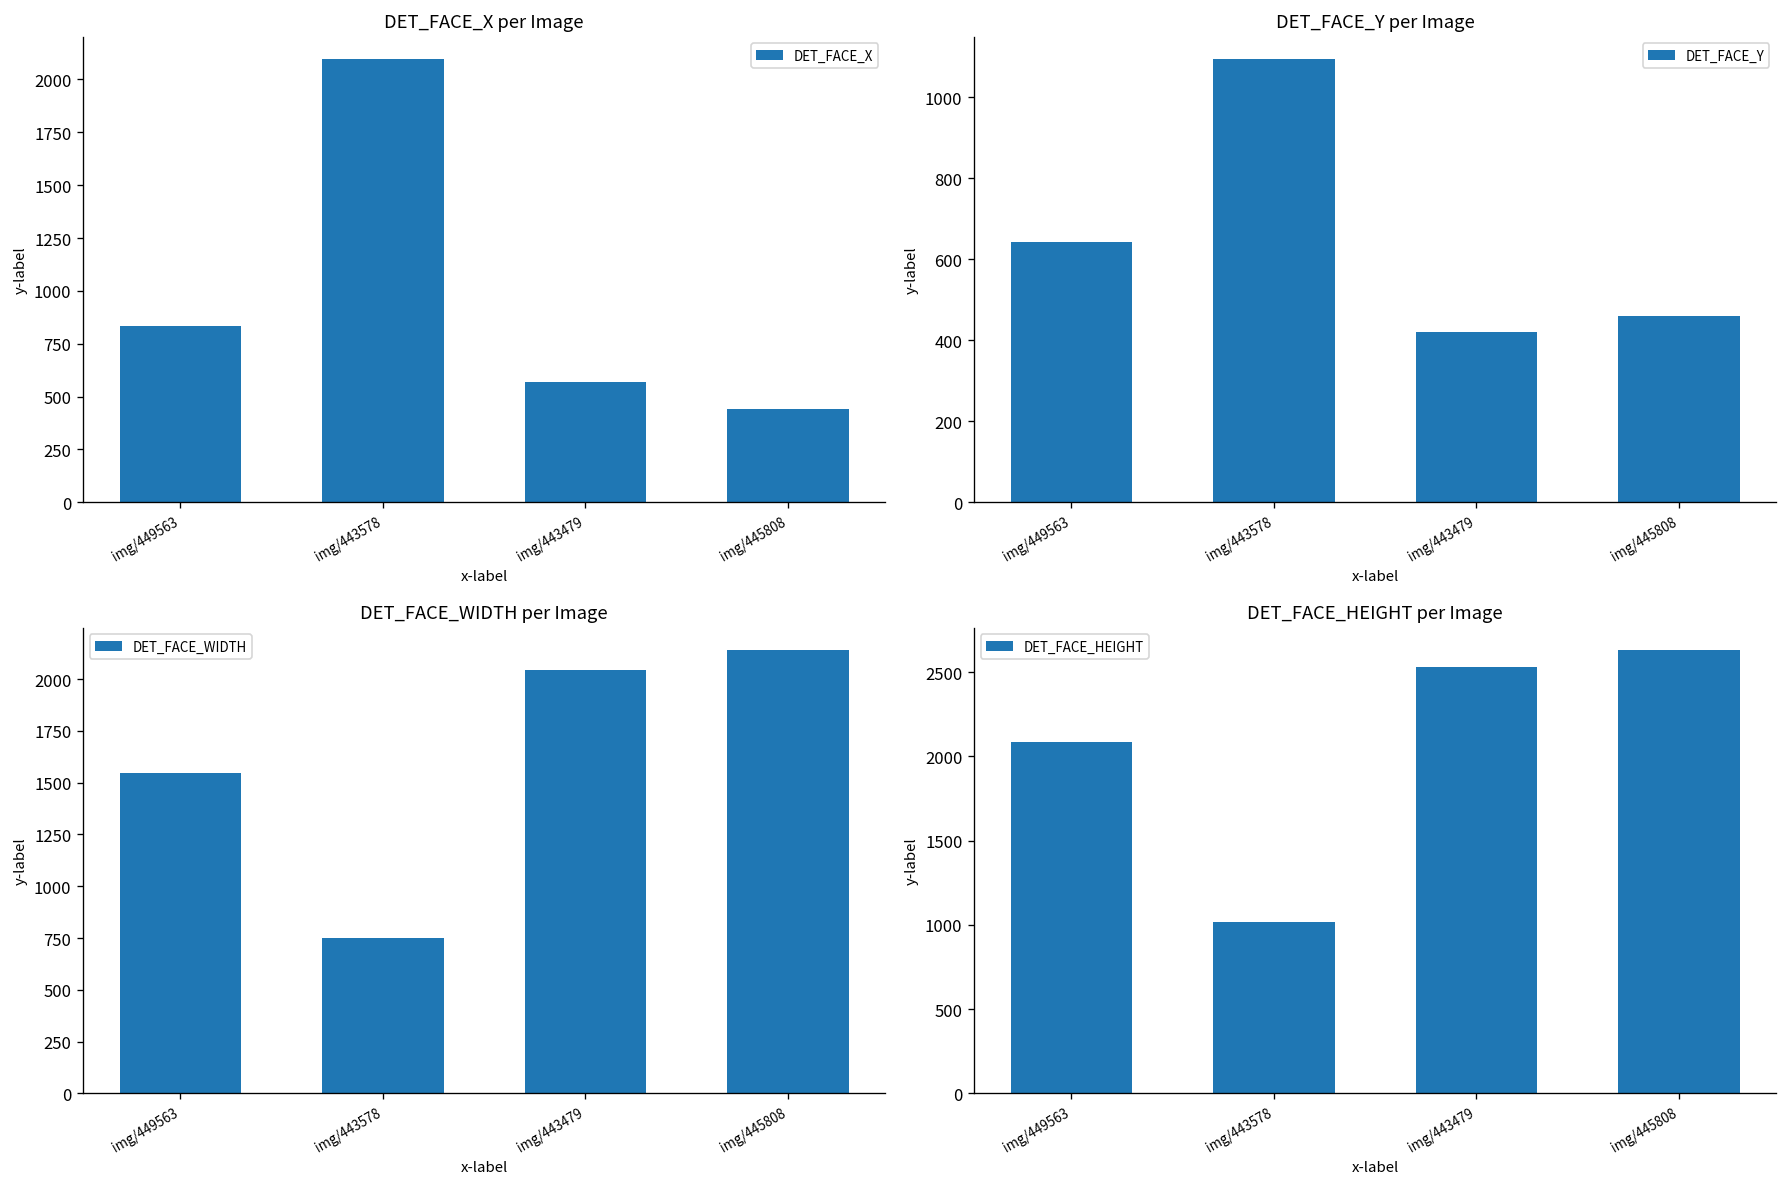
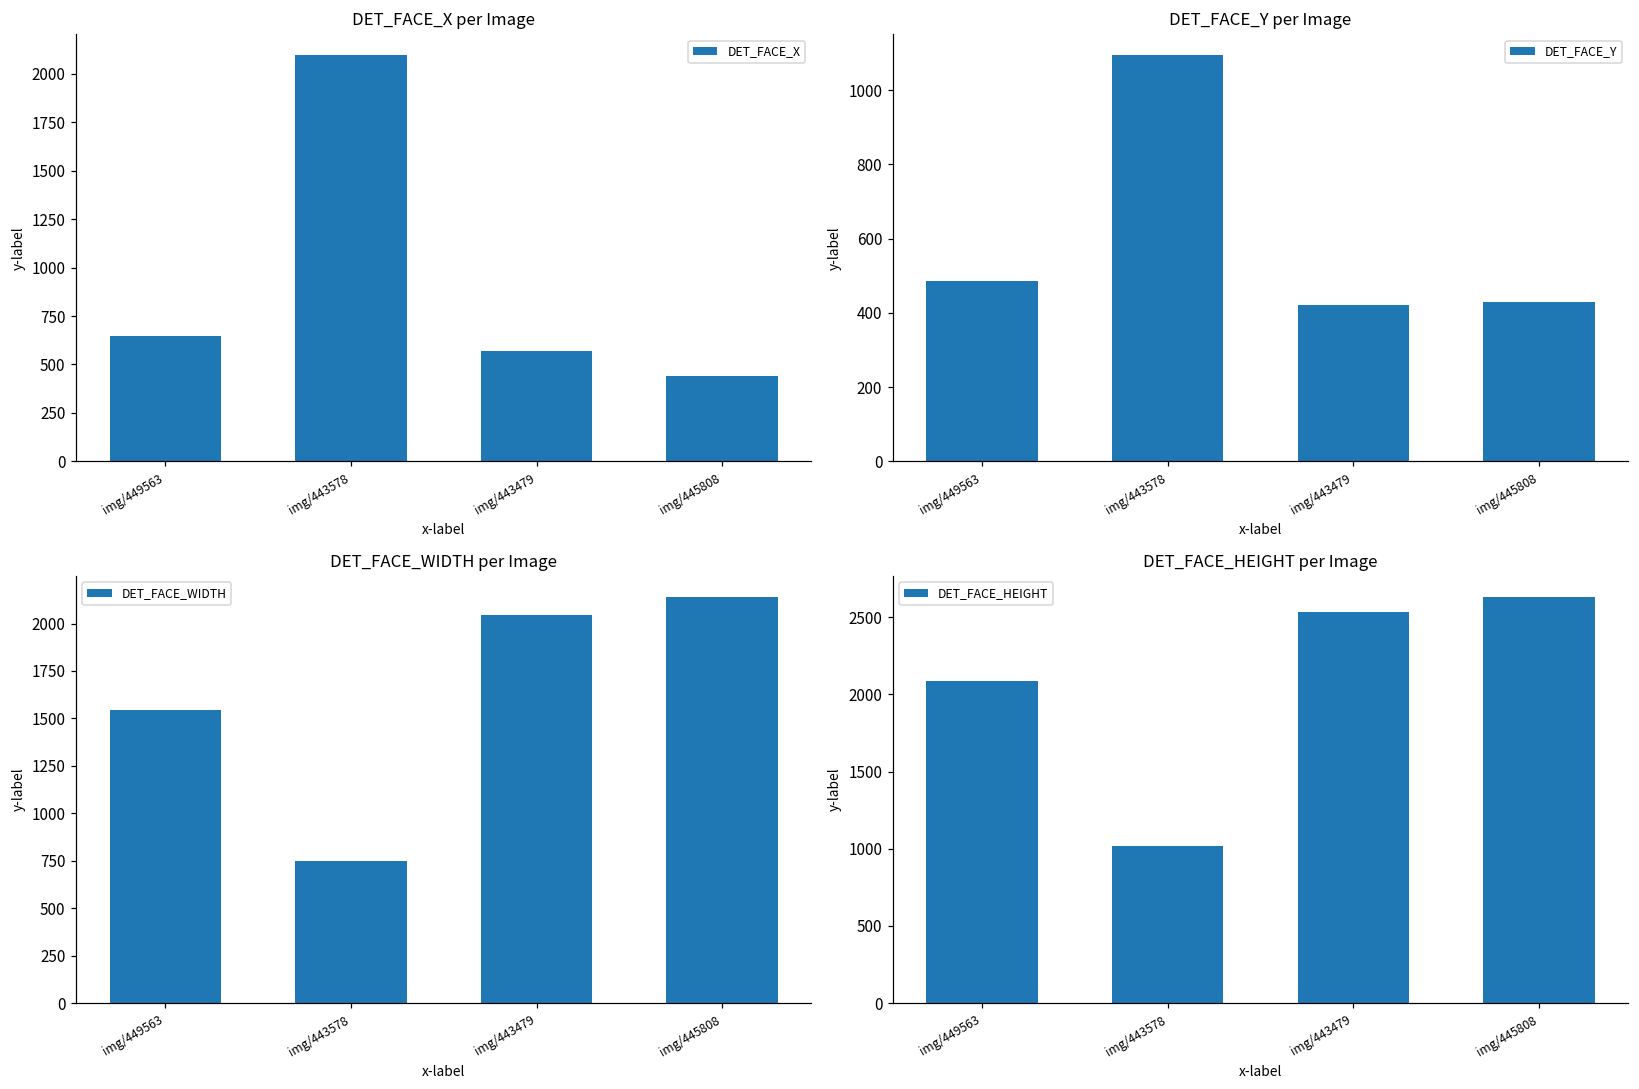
DET_FACE_X per Image, img/449563: 840 -> 650
DET_FACE_Y per Image, img/449563: 640 -> 490
DET_FACE_Y per Image, img/445808: 460 -> 430
